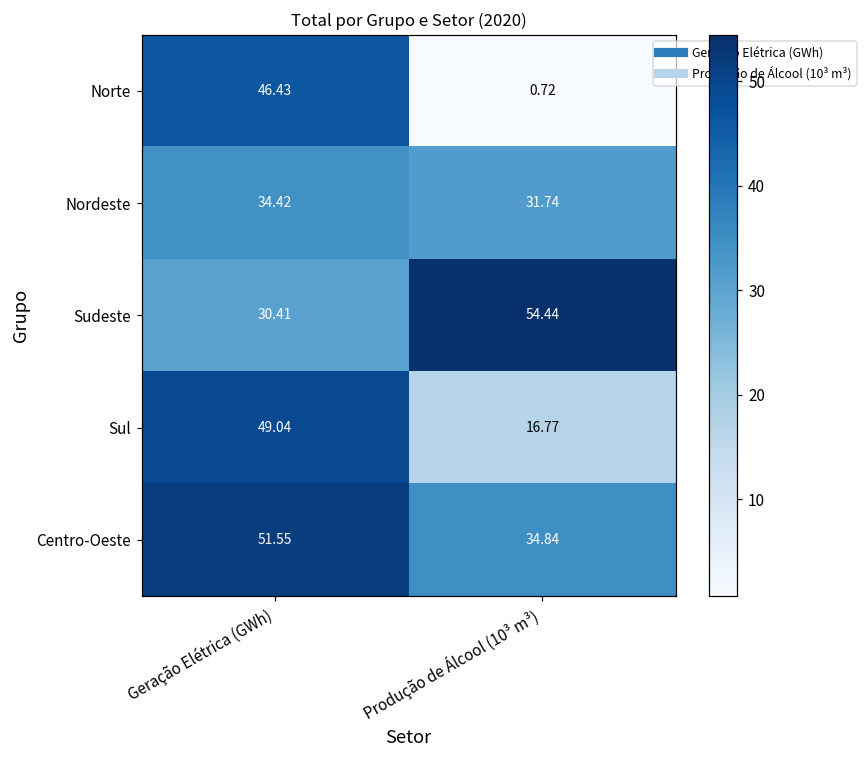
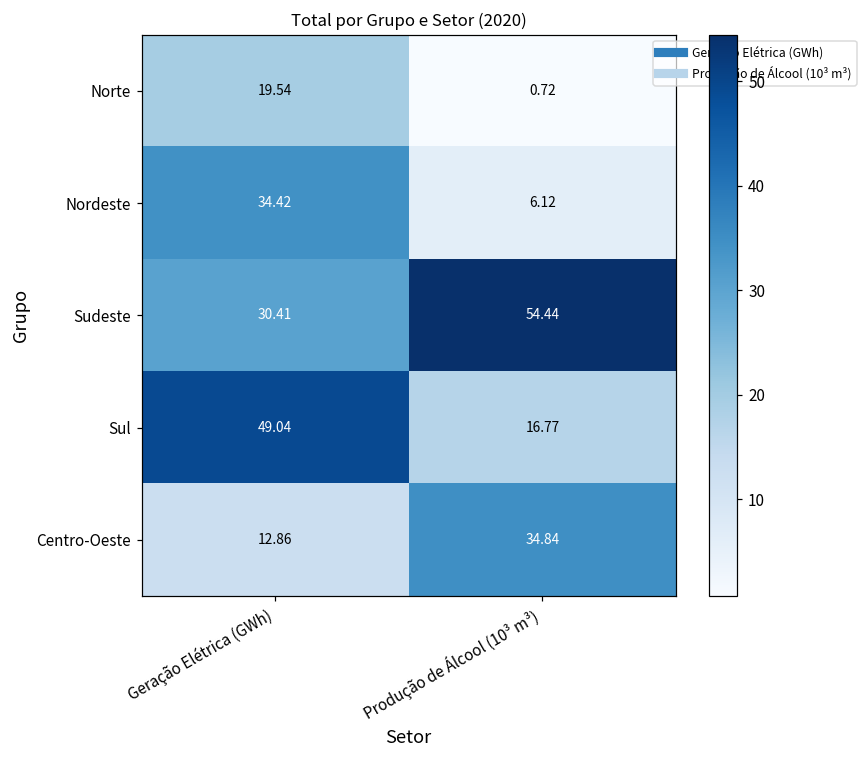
Norte, Geração Elétrica (GWh): 46.43 -> 19.54
Nordeste, Produção de Álcool (10³ m³): 31.74 -> 6.12
Centro-Oeste, Geração Elétrica (GWh): 51.55 -> 12.86
